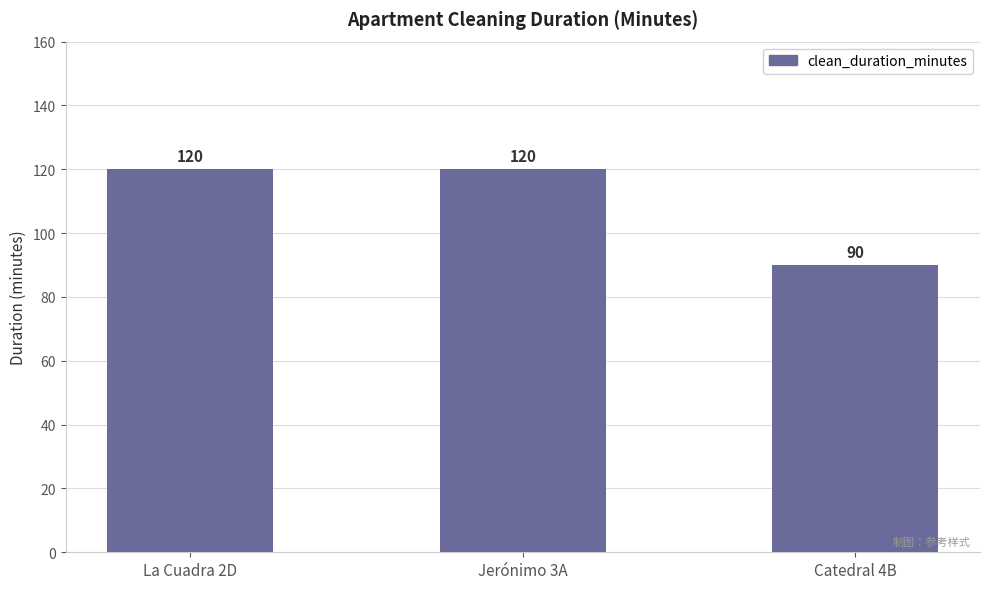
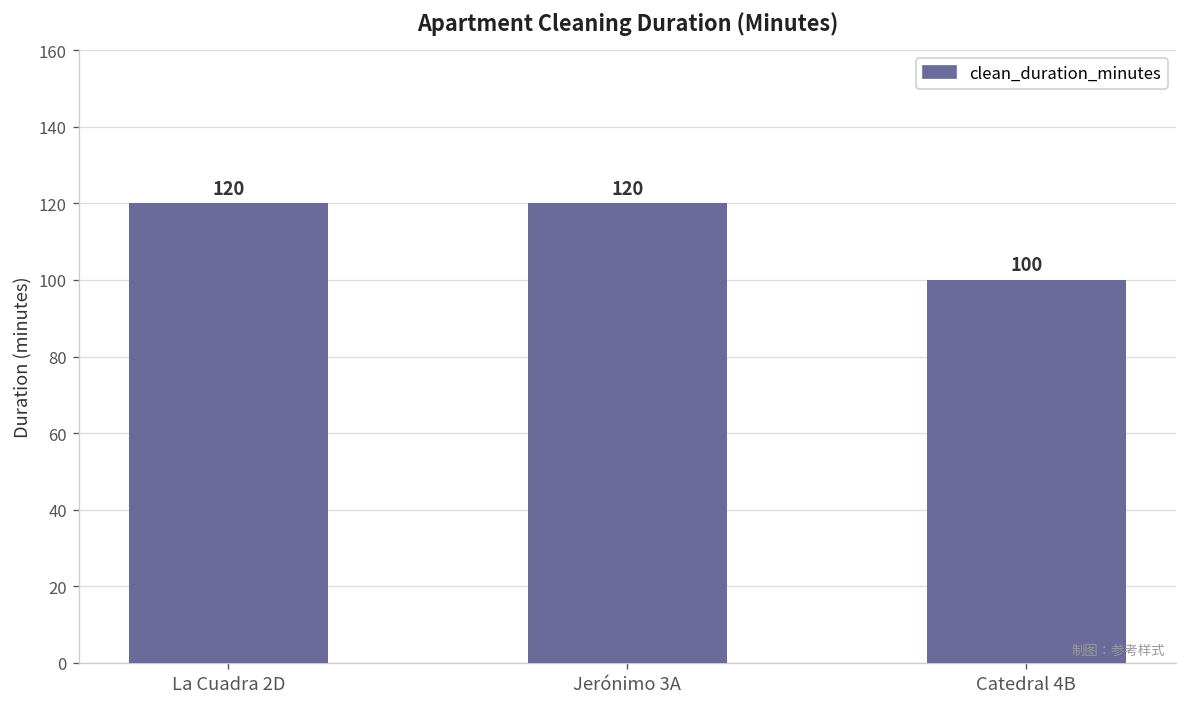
Catedral 4B: 90 -> 100
